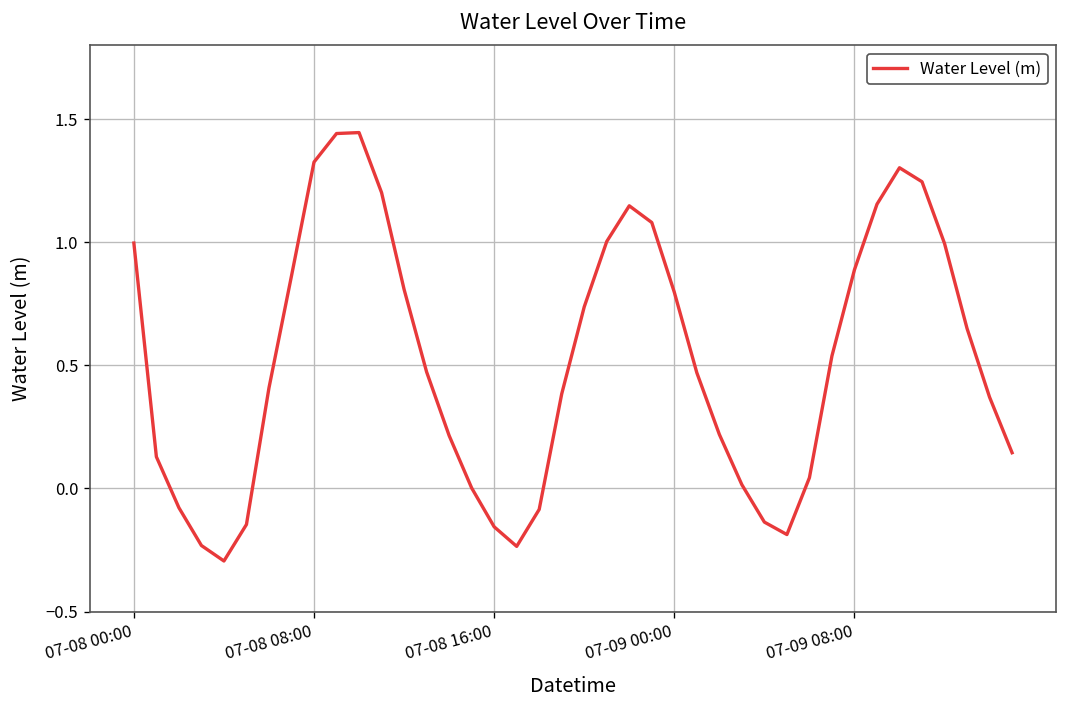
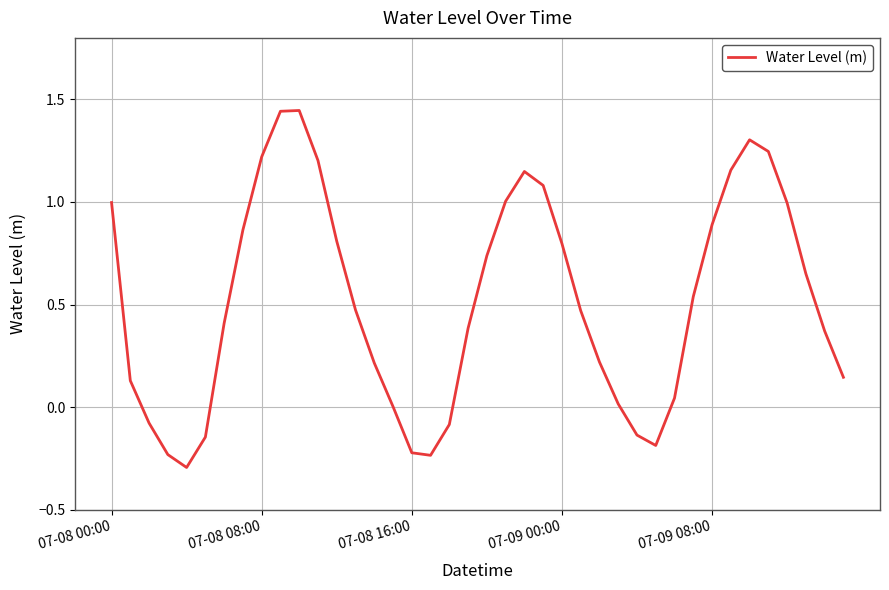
07-08 08:00: 1.33 -> 1.22
07-08 16:00: -0.16 -> -0.22
